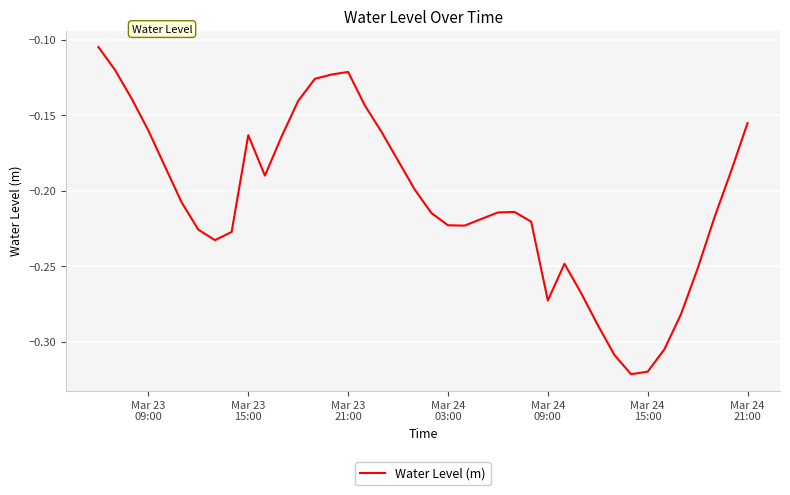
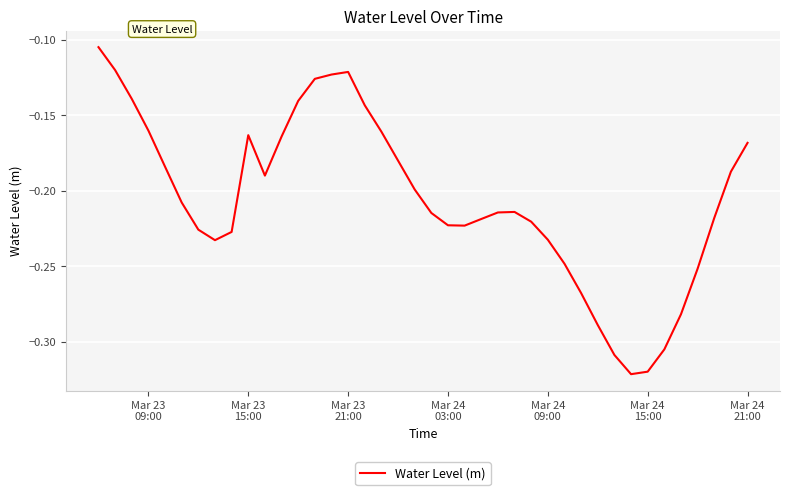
Mar 24 09:00: -0.273 -> -0.232
Mar 24 21:00: -0.155 -> -0.168
